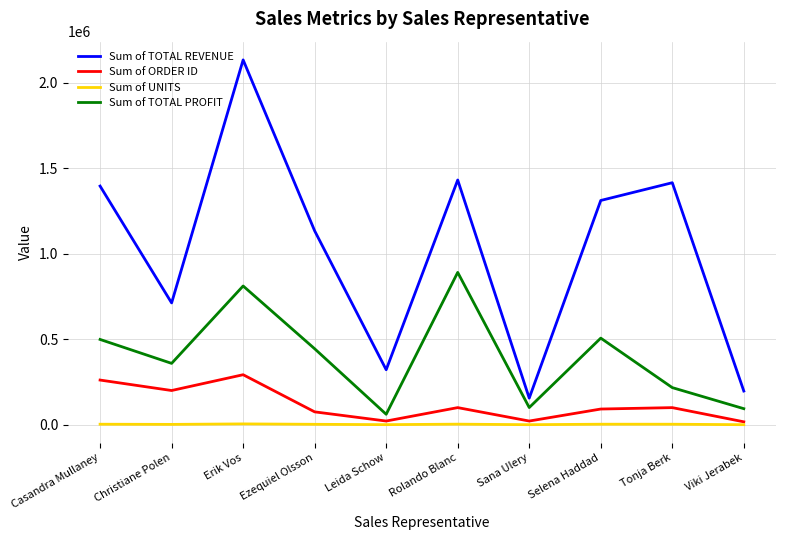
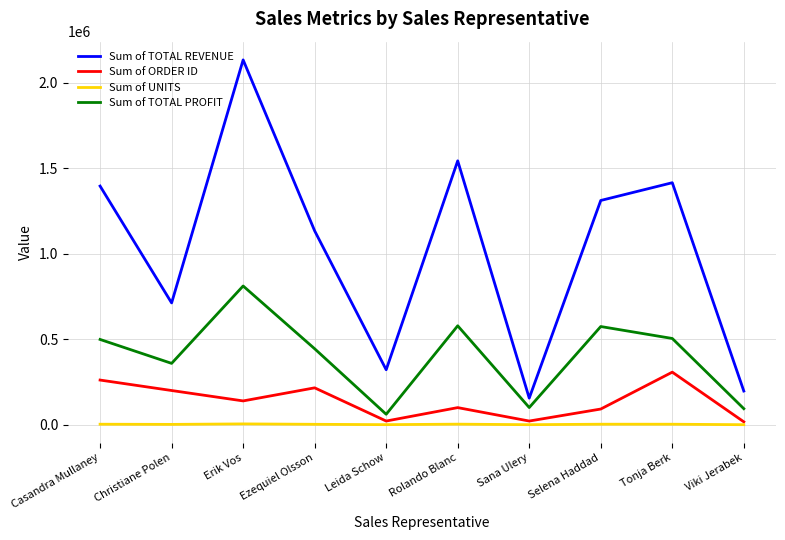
Sum of ORDER ID, Erik Vos: 290000 -> 140000
Sum of ORDER ID, Ezequiel Olsson: 80000 -> 220000
Sum of TOTAL REVENUE, Rolando Blanc: 1430000 -> 1540000
Sum of TOTAL PROFIT, Rolando Blanc: 890000 -> 580000
Sum of TOTAL PROFIT, Selena Haddad: 510000 -> 570000
Sum of ORDER ID, Tonja Berk: 100000 -> 310000
Sum of TOTAL PROFIT, Tonja Berk: 220000 -> 510000
